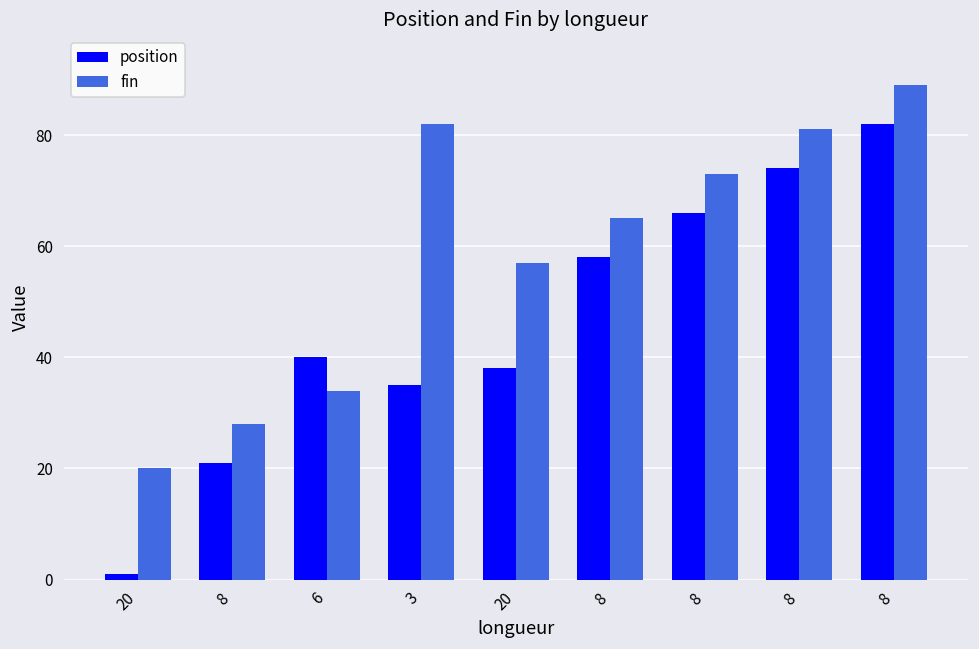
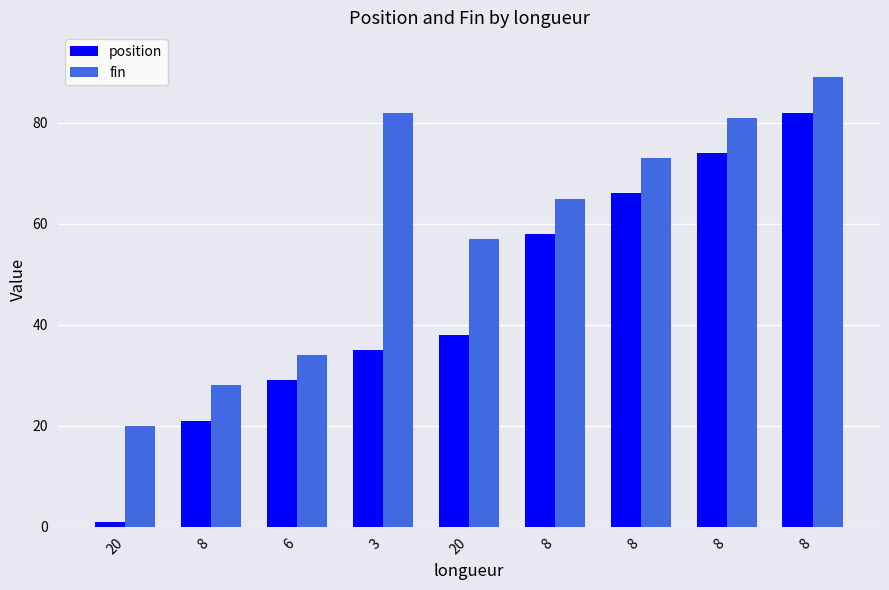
position, 6: 40 -> 29
